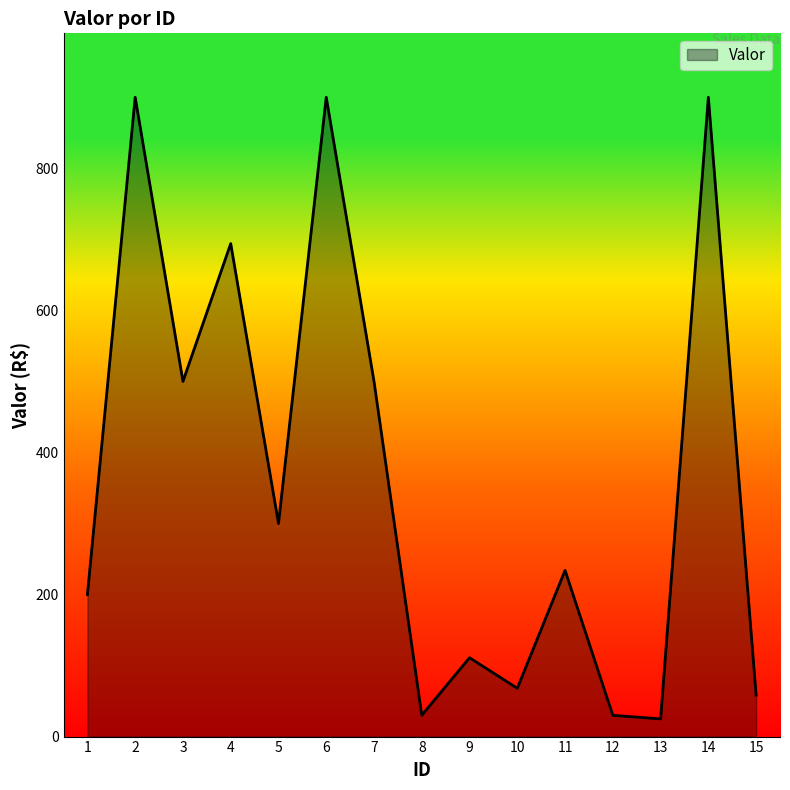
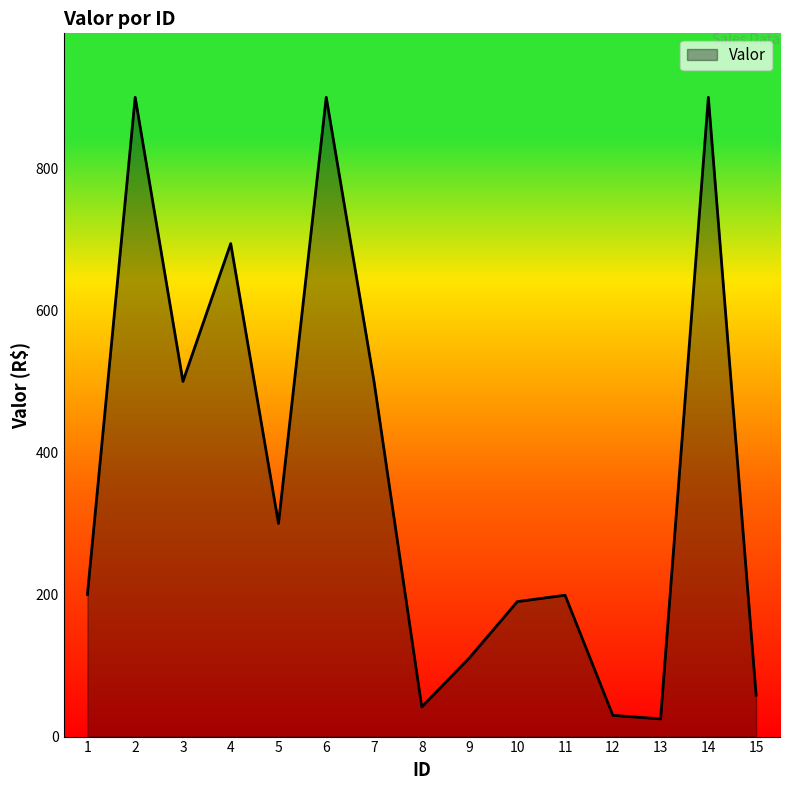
8: 30 -> 40
10: 70 -> 190
11: 230 -> 200
